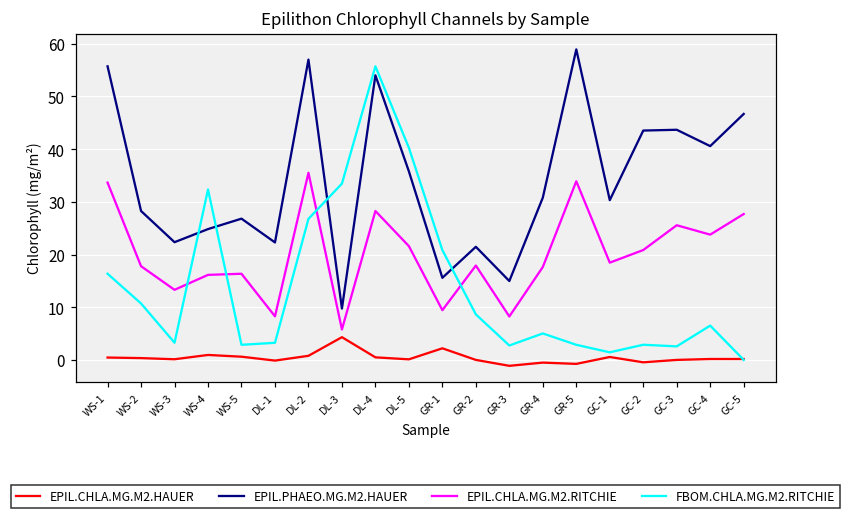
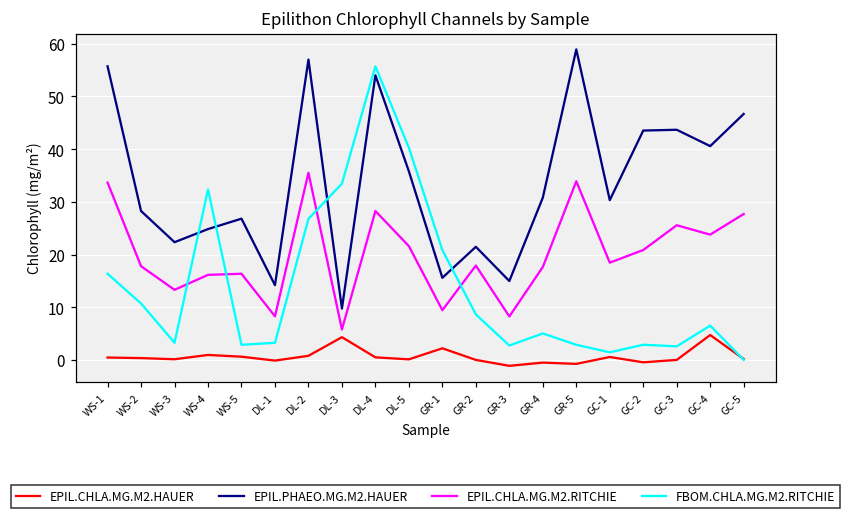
EPIL.PHAEO.MG.M2.HAUER, DL-1: 22 -> 14
EPIL.CHLA.MG.M2.HAUER, GC-4: 0 -> 5
